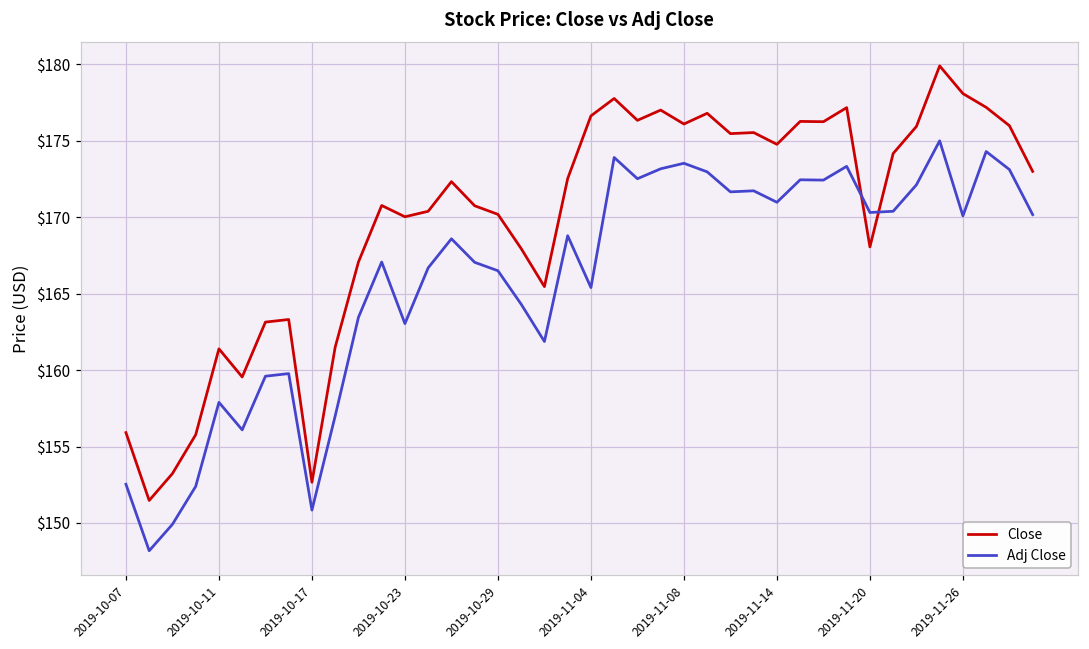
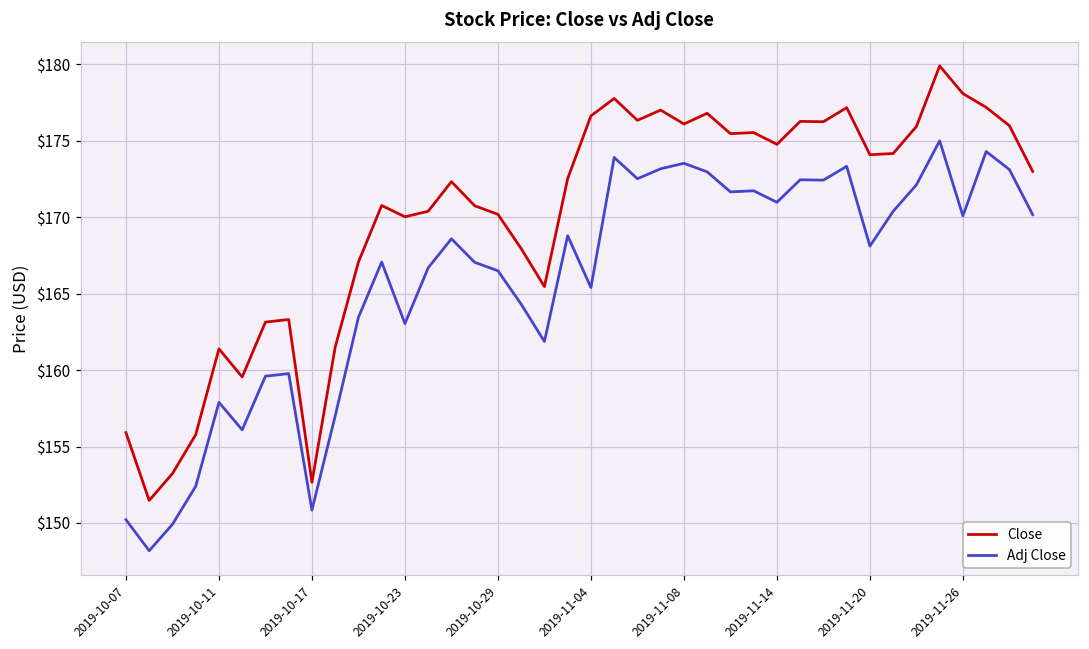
Adj Close, 2019-10-07: $152.5 -> $150.2
Close, 2019-11-20: $168.1 -> $174.1
Adj Close, 2019-11-20: $170.3 -> $168.1
